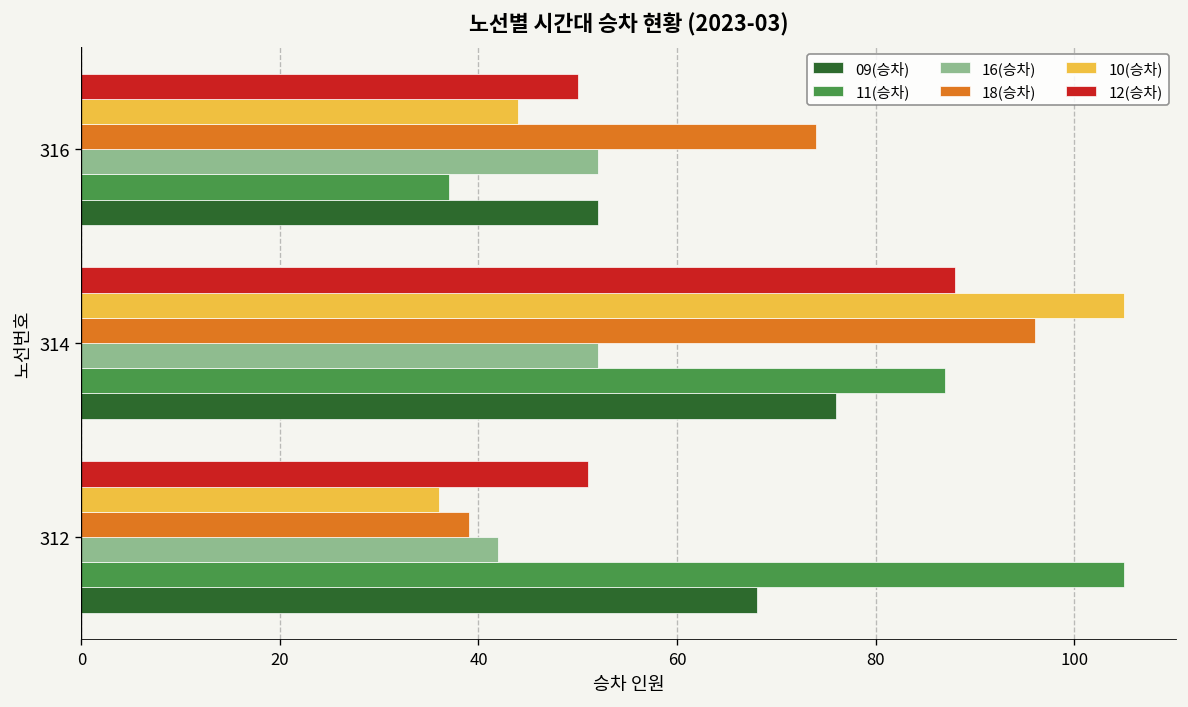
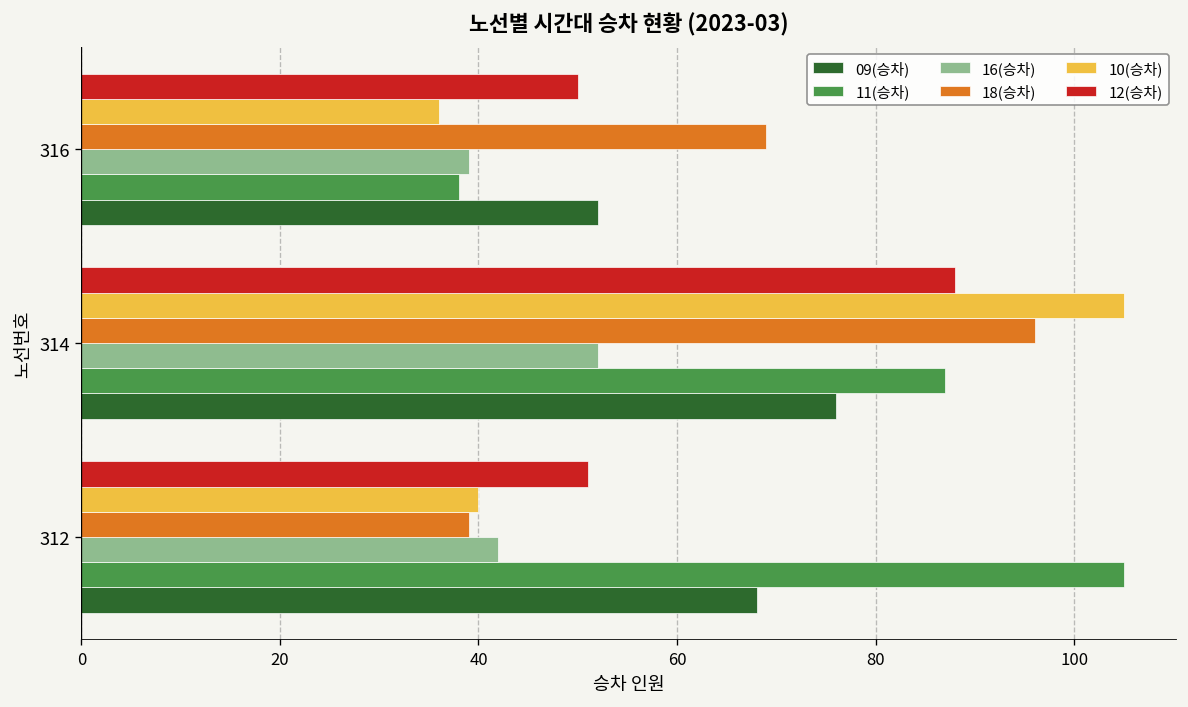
10(승차), 316: 44 -> 36
18(승차), 316: 74 -> 69
16(승차), 316: 52 -> 39
11(승차), 316: 37 -> 38
10(승차), 312: 36 -> 40
